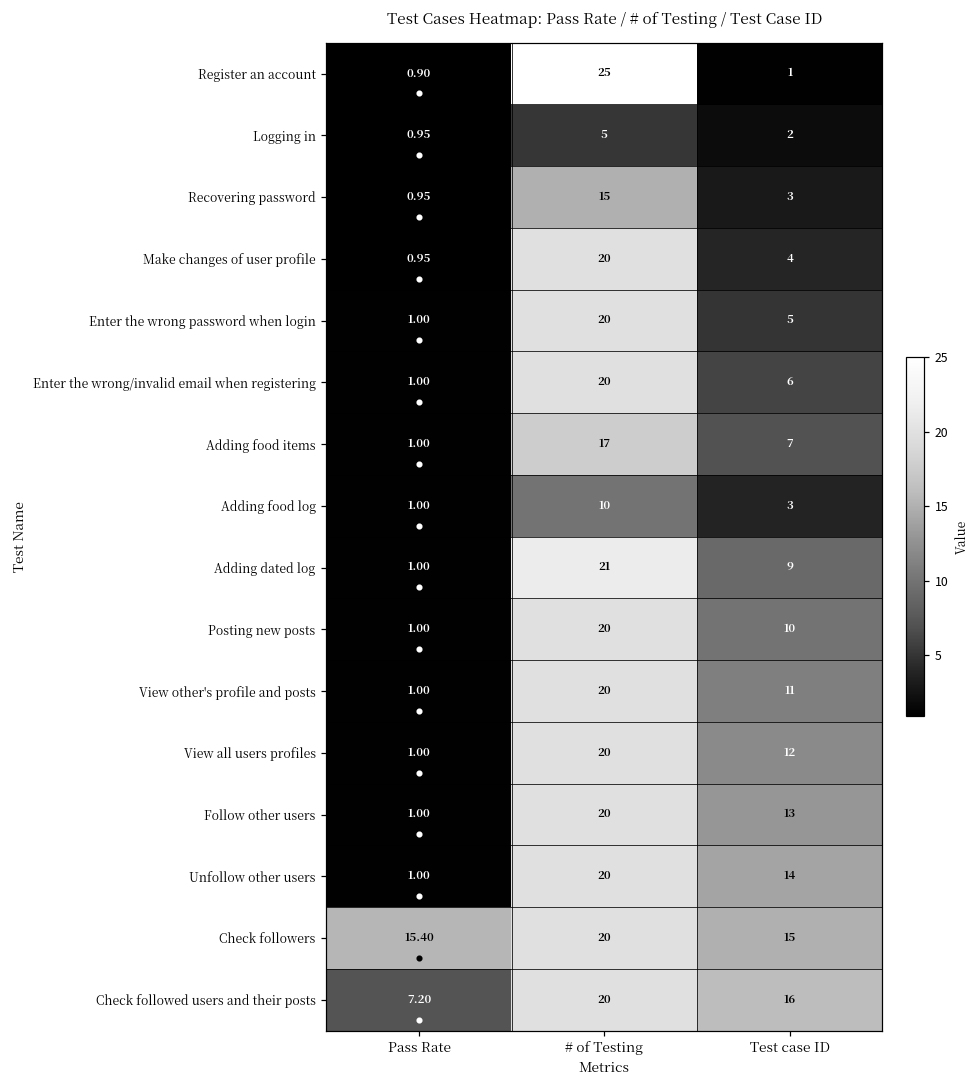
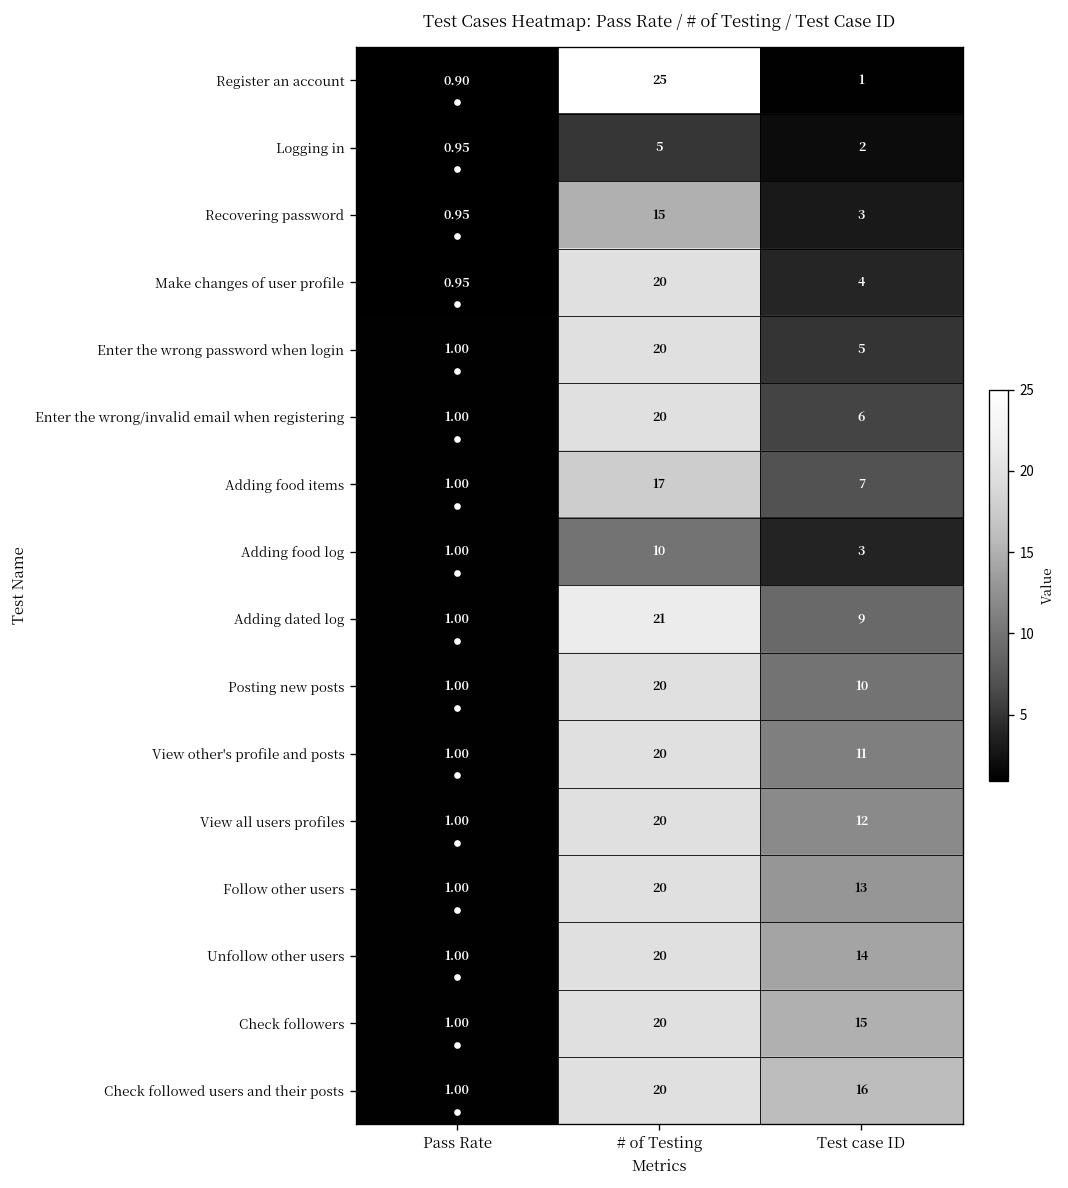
Check followers, Pass Rate: 15.40 -> 1.00
Check followed users and their posts, Pass Rate: 7.20 -> 1.00
